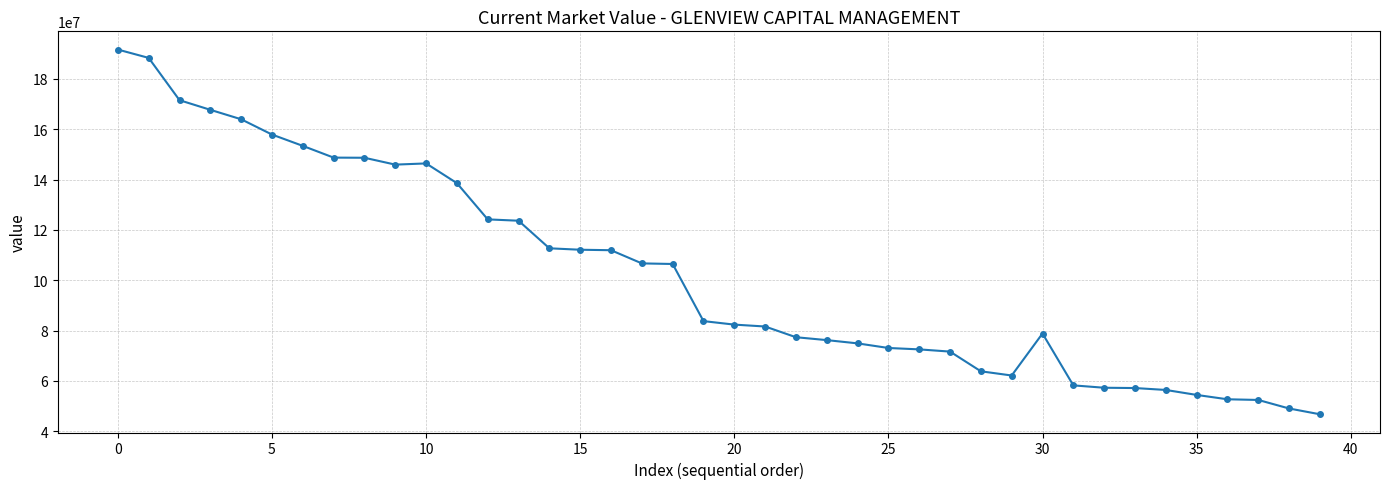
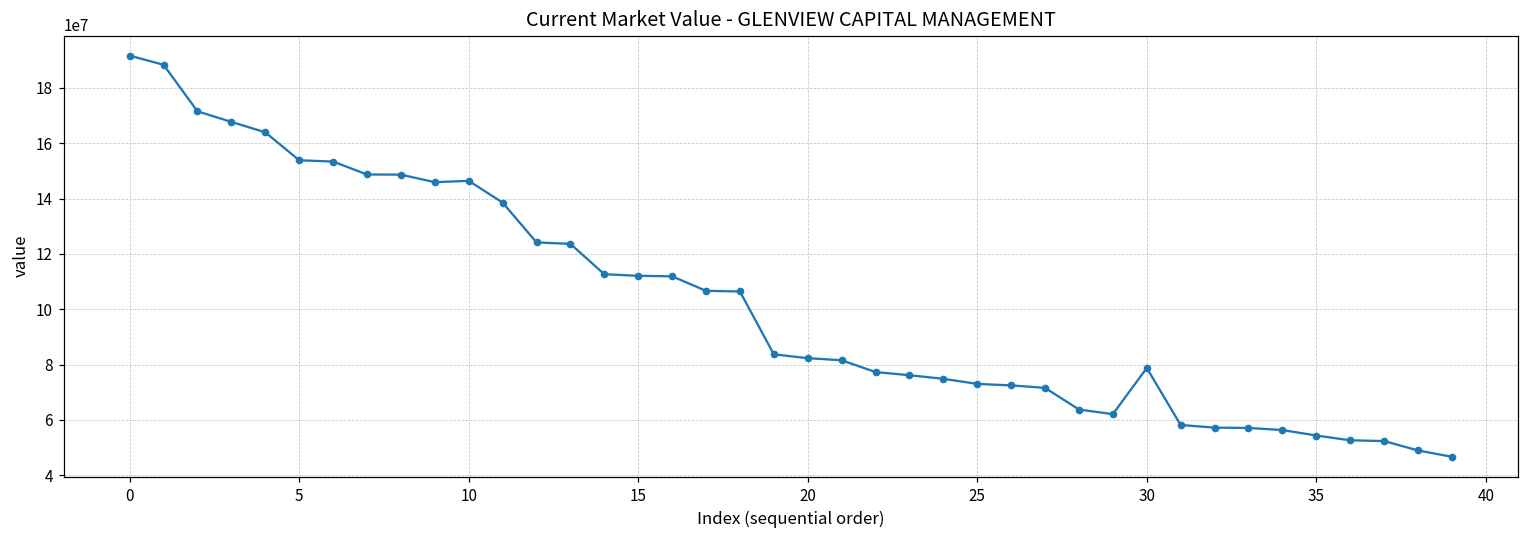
5: 158000000 -> 154000000
